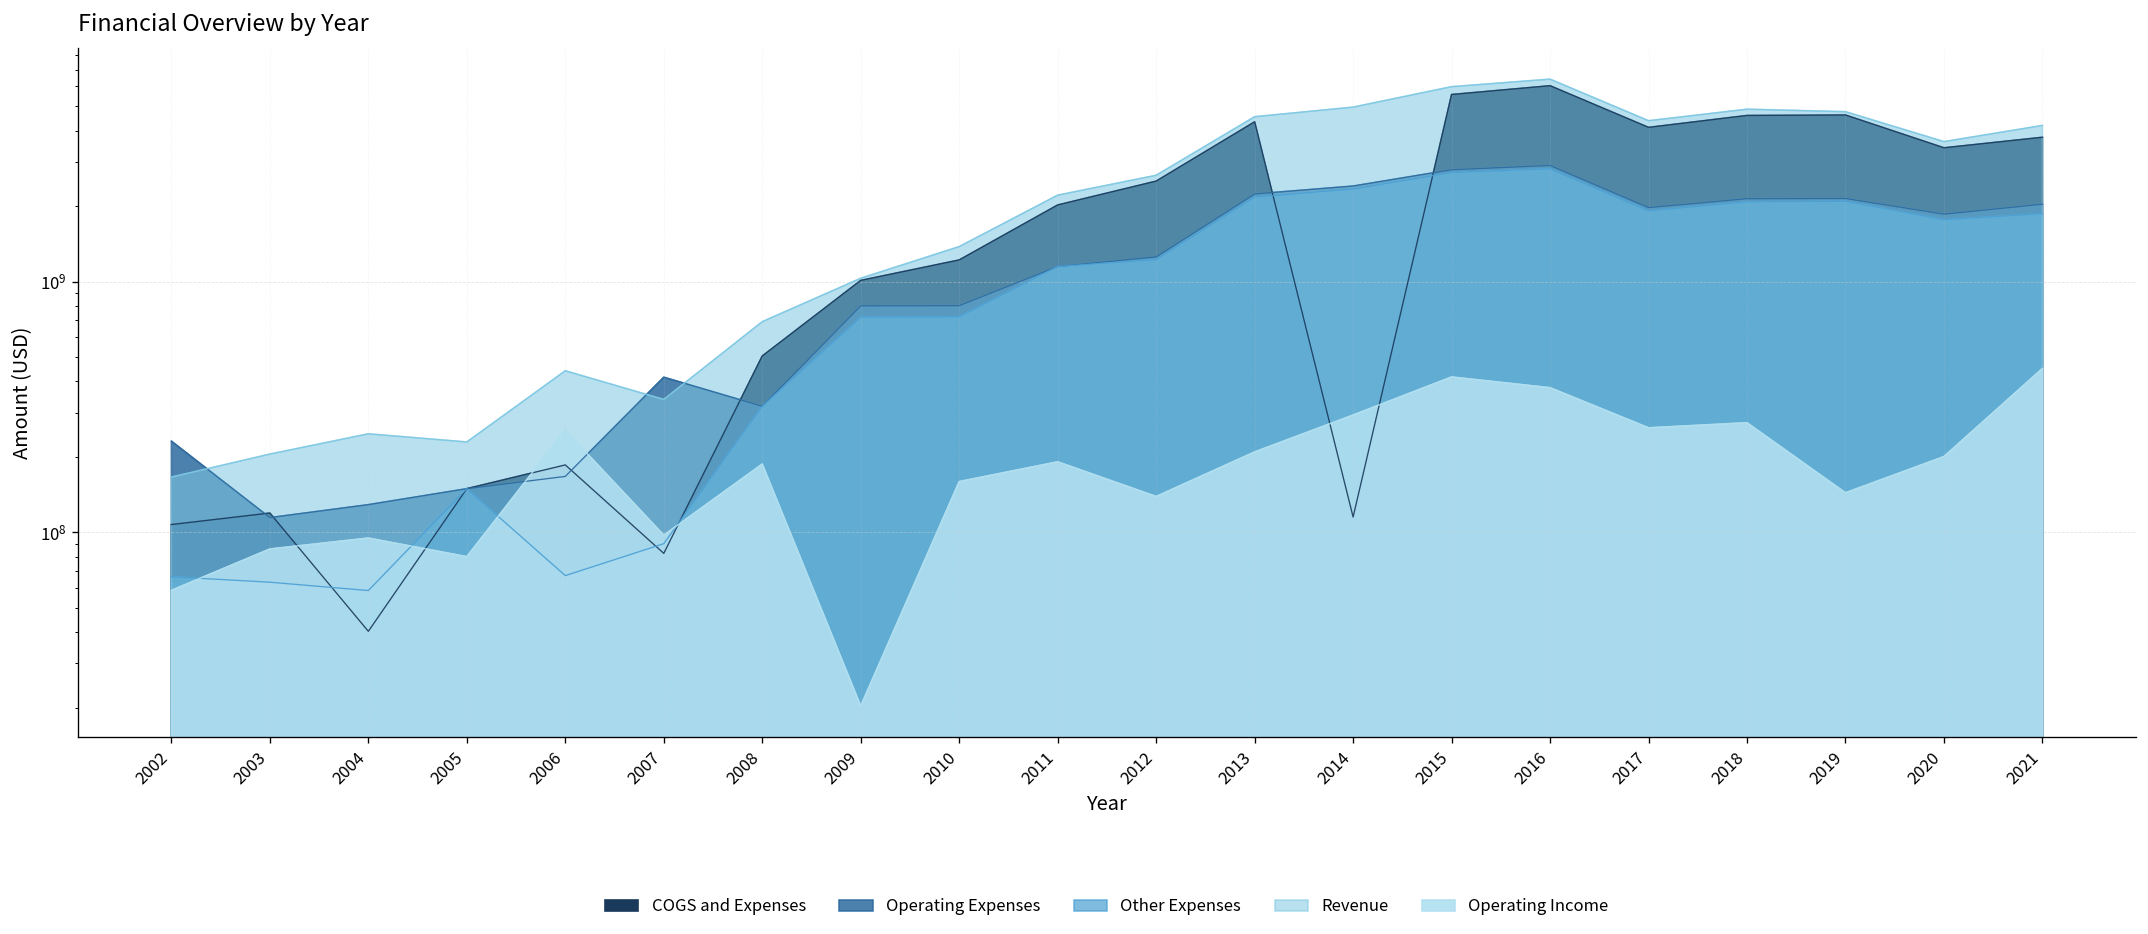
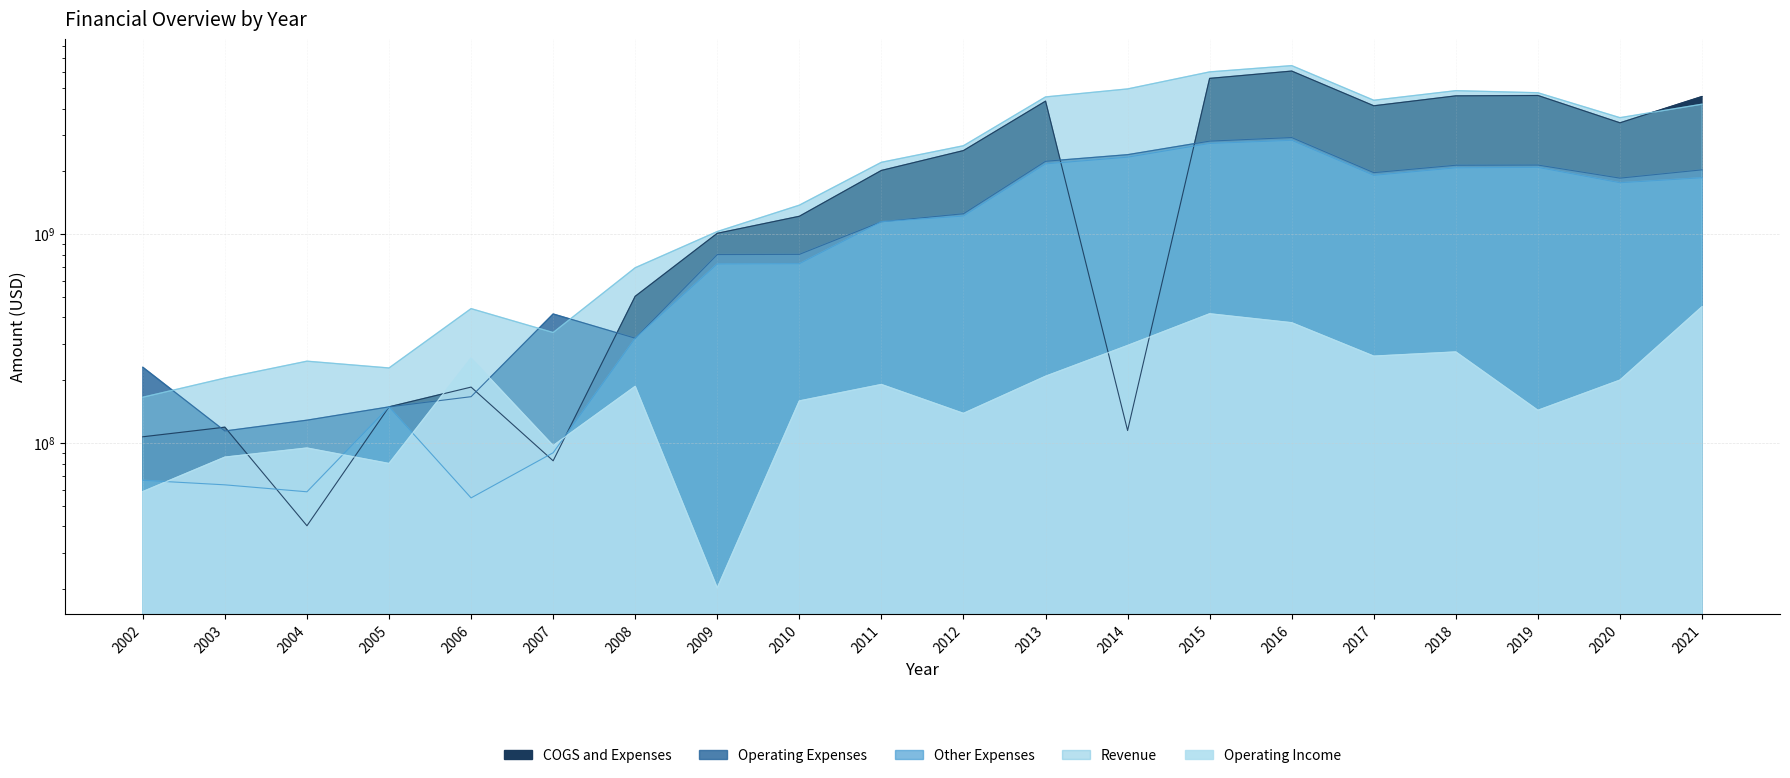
Other Expenses, 2006: 67000000 -> 55000000
COGS and Expenses, 2021: 3800000000 -> 4600000000
